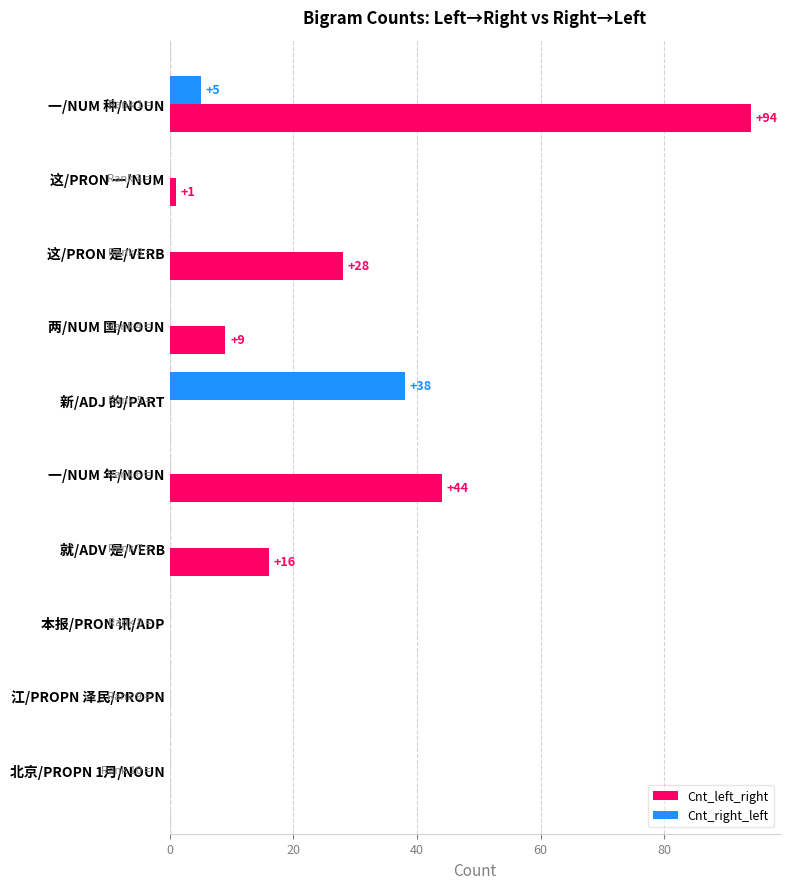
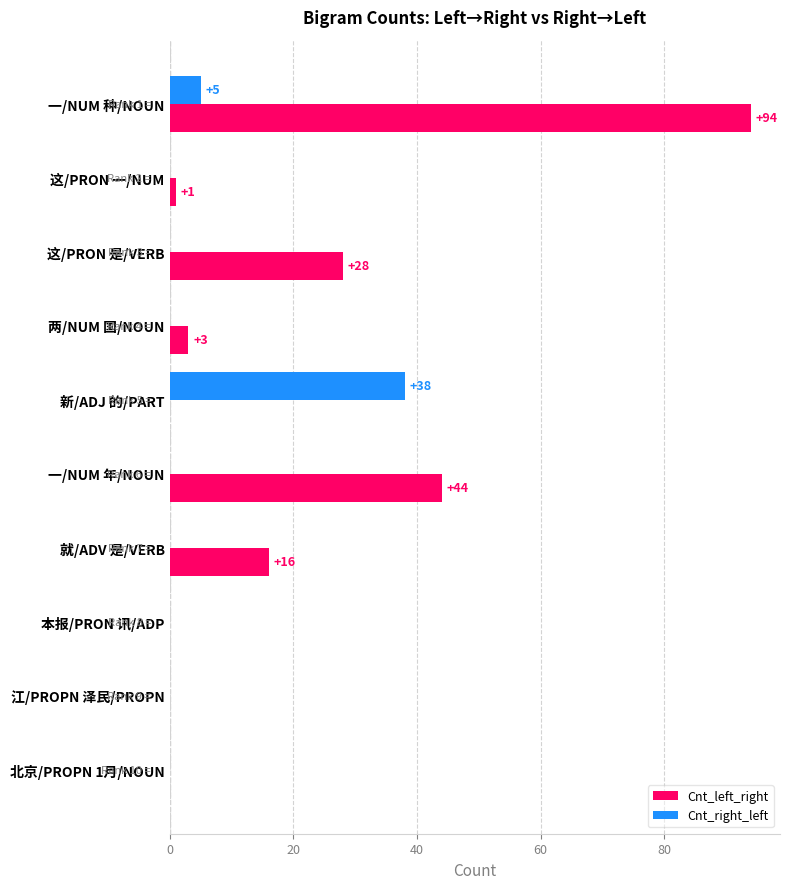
Cnt_left_right, 两/NUM 国/NOUN: +9 -> +3
